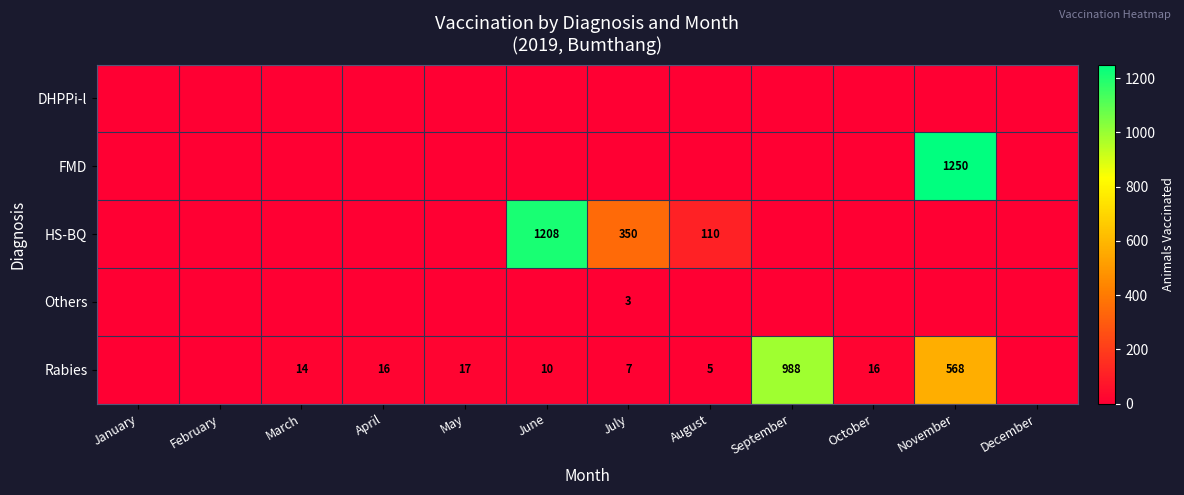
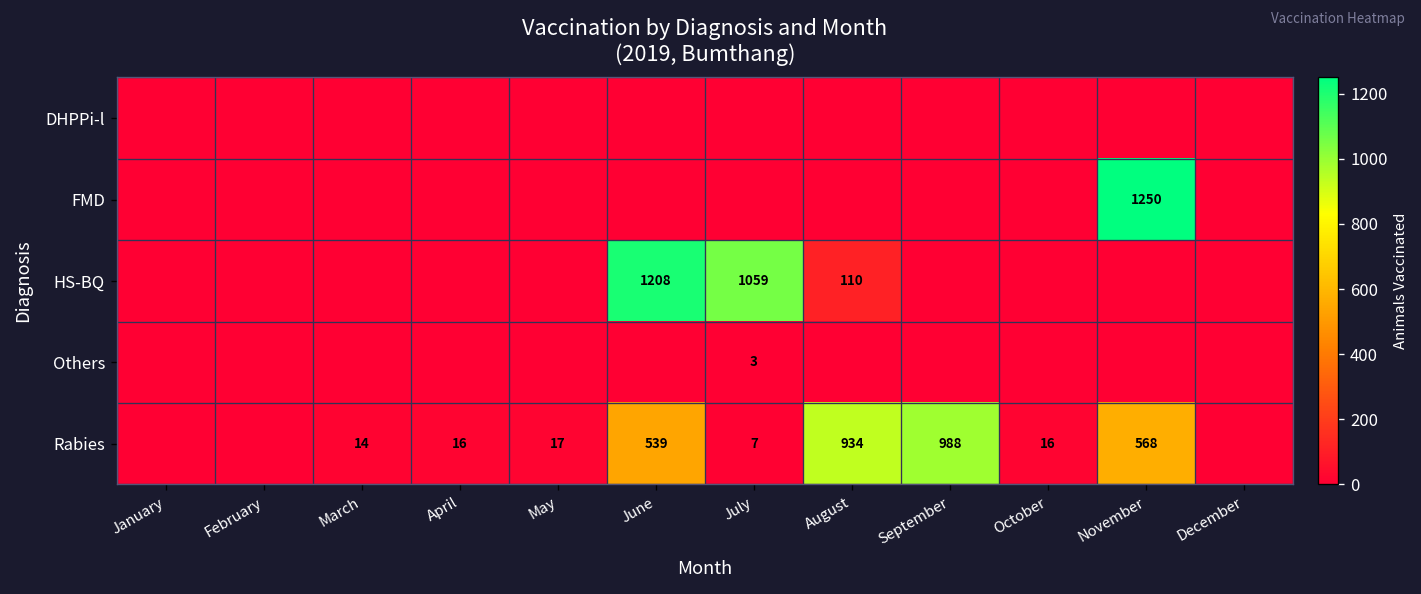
HS-BQ, July: 350 -> 1059
Rabies, June: 10 -> 539
Rabies, August: 5 -> 934
